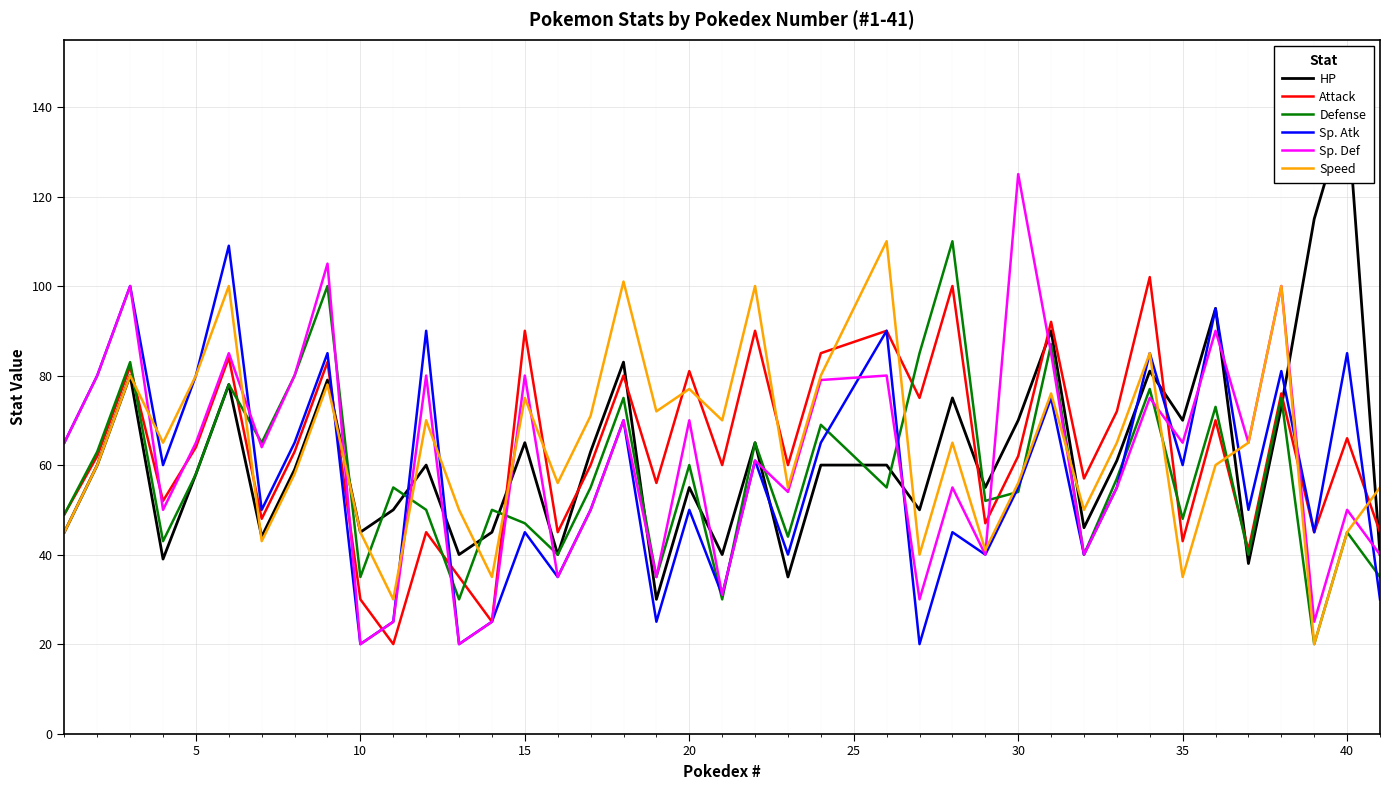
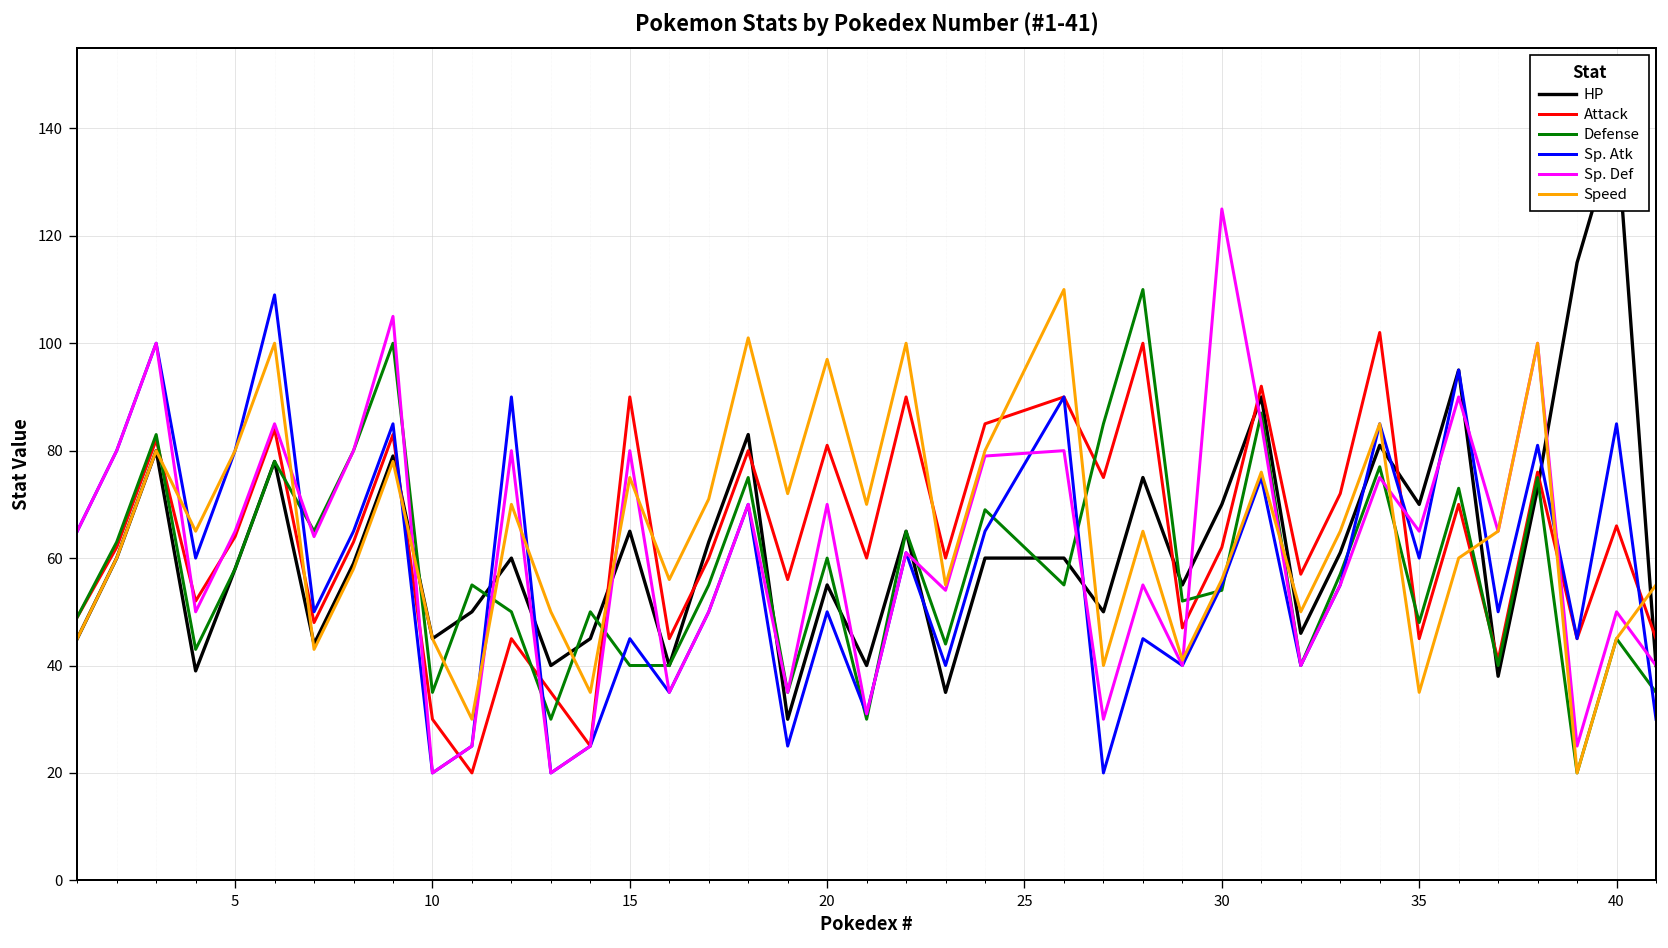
Defense, 15: 47 -> 40
Speed, 20: 77 -> 97
Attack, 35: 43 -> 45
